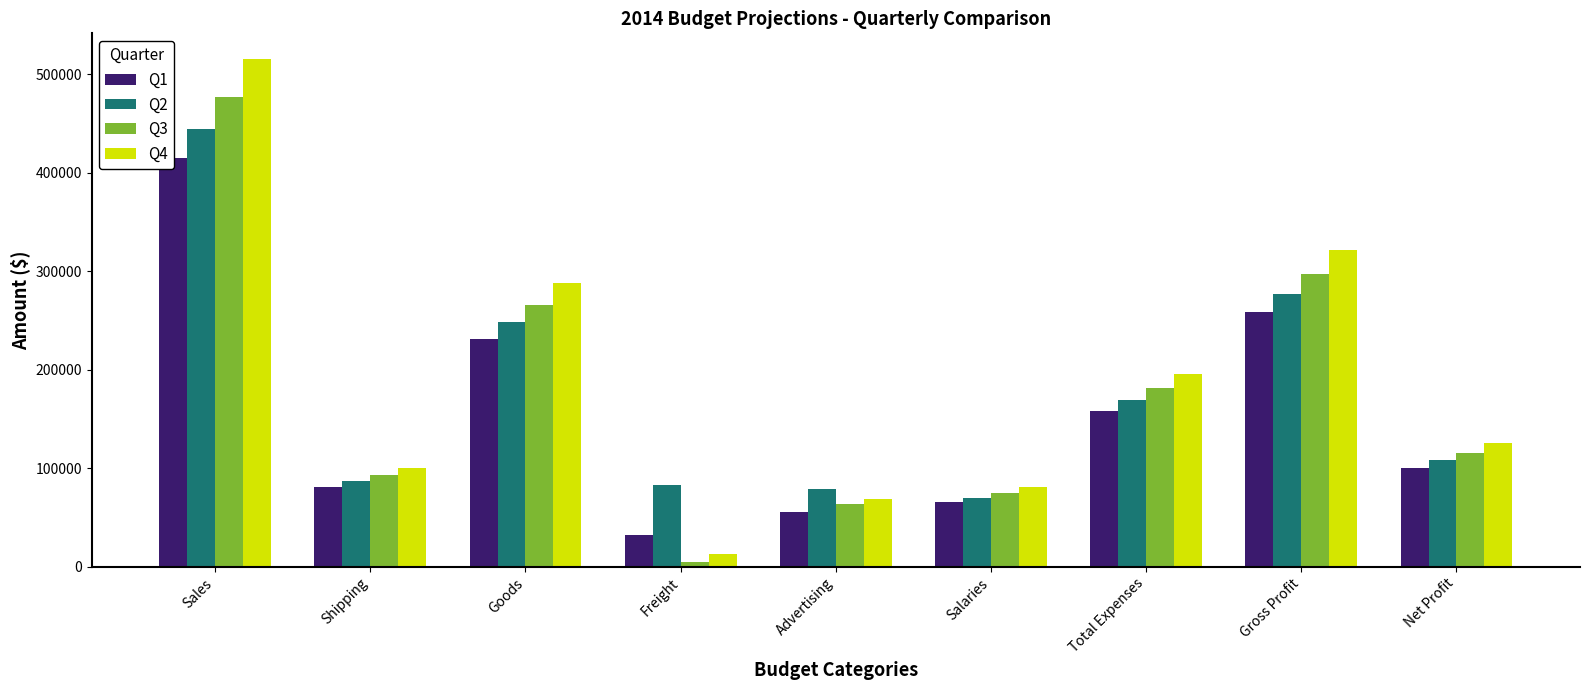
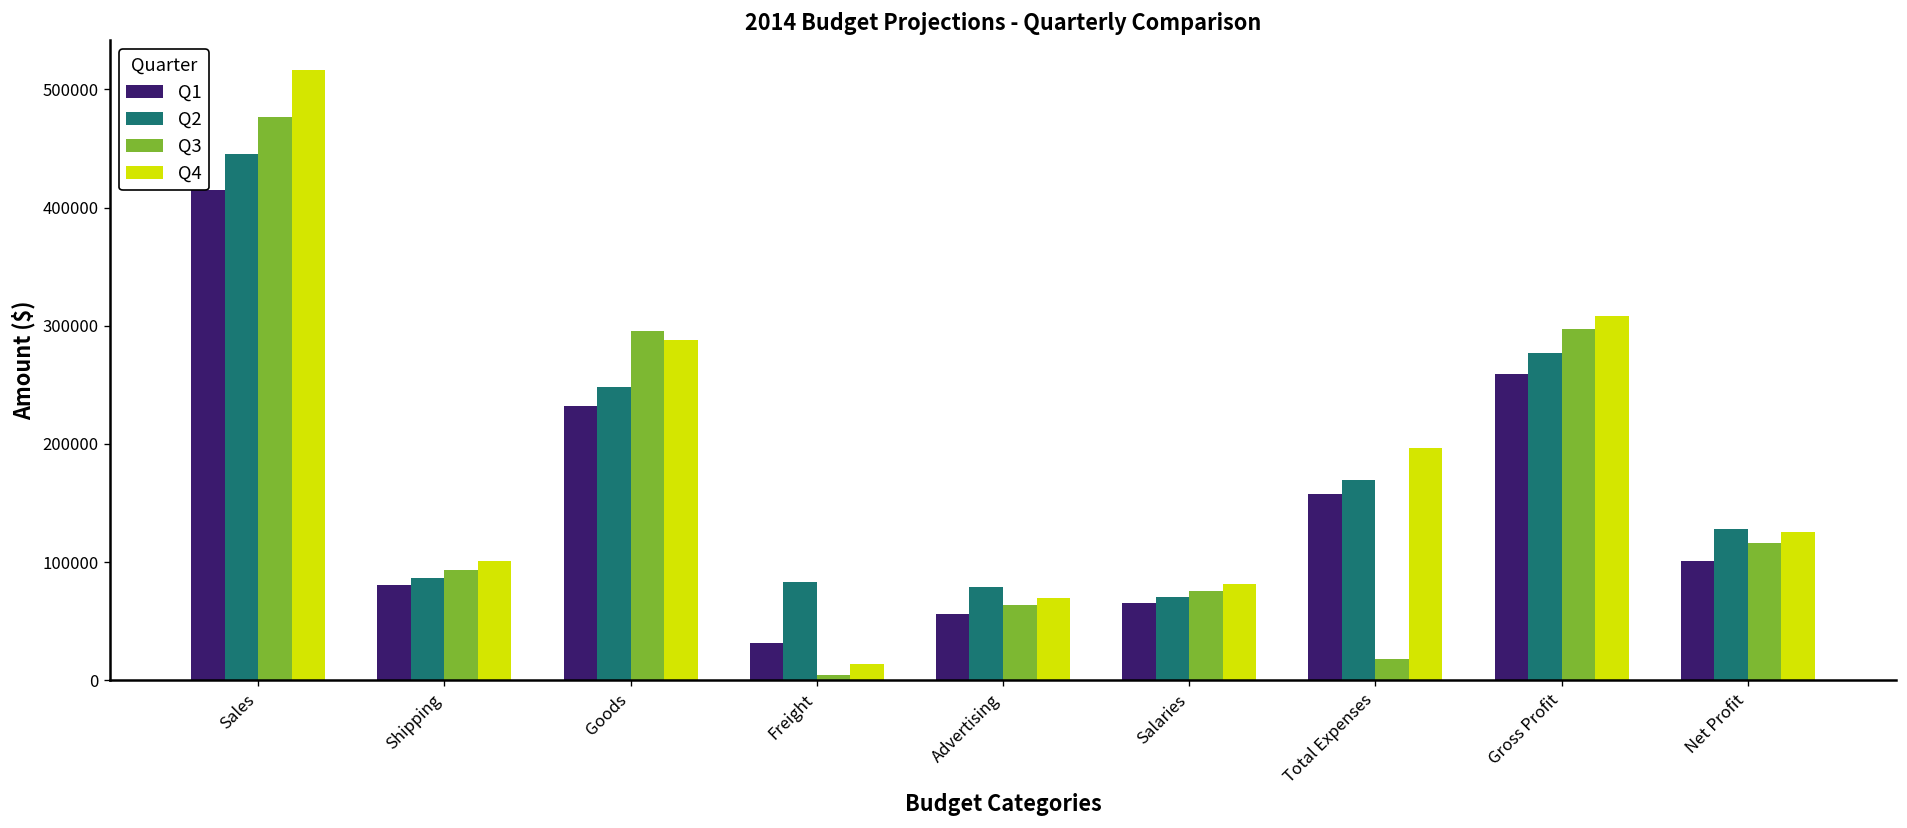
Q3, Goods: 270000 -> 300000
Q3, Total Expenses: 180000 -> 20000
Q4, Gross Profit: 320000 -> 310000
Q2, Net Profit: 110000 -> 130000
